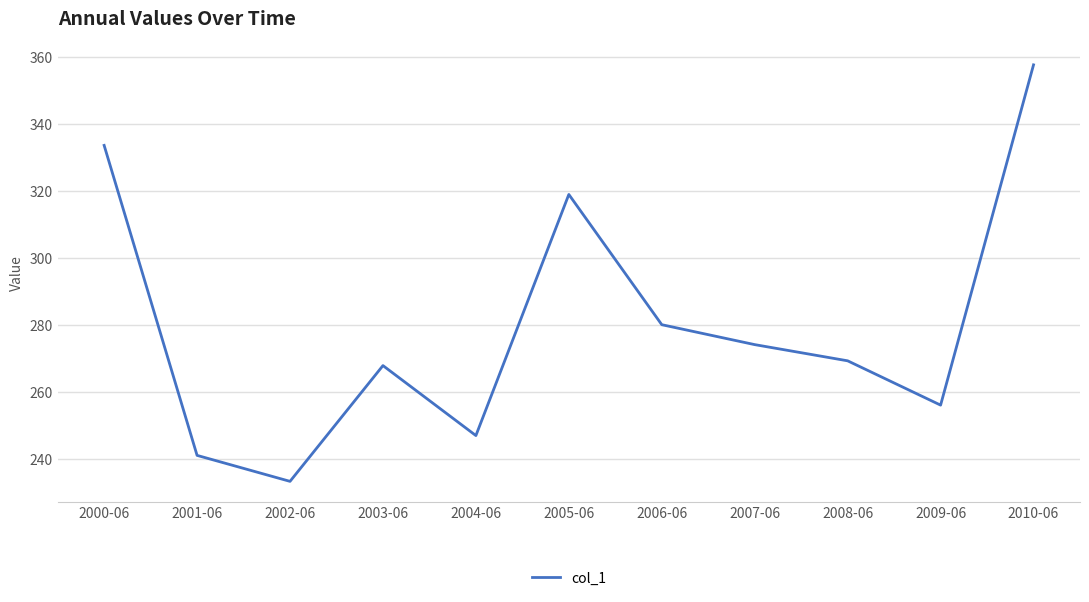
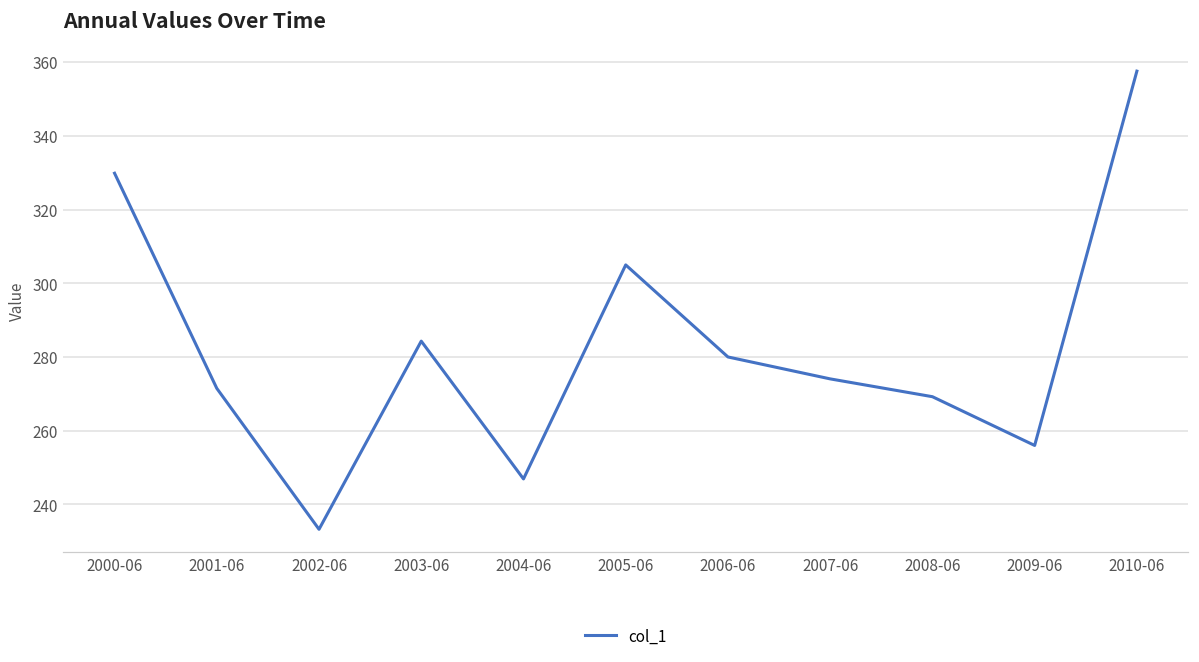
2000-06: 334 -> 330
2001-06: 241 -> 272
2003-06: 268 -> 284
2005-06: 319 -> 305
